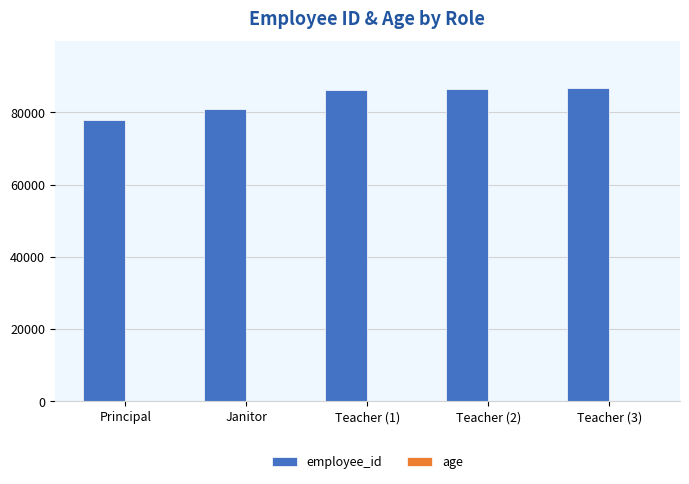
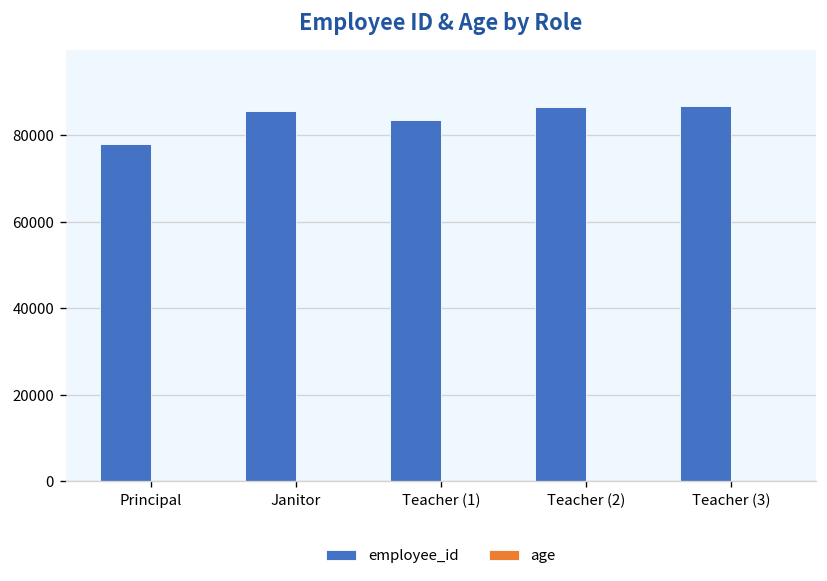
employee_id, Janitor: 81000 -> 86000
employee_id, Teacher (1): 86000 -> 84000
